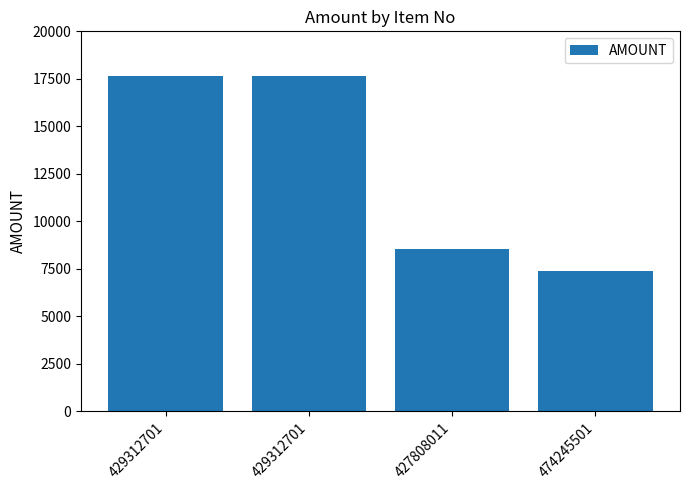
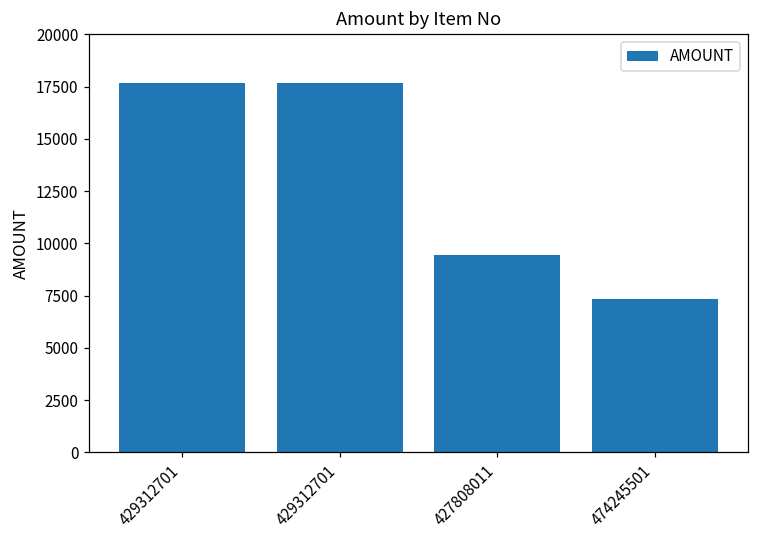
427808011: 8600 -> 9500
